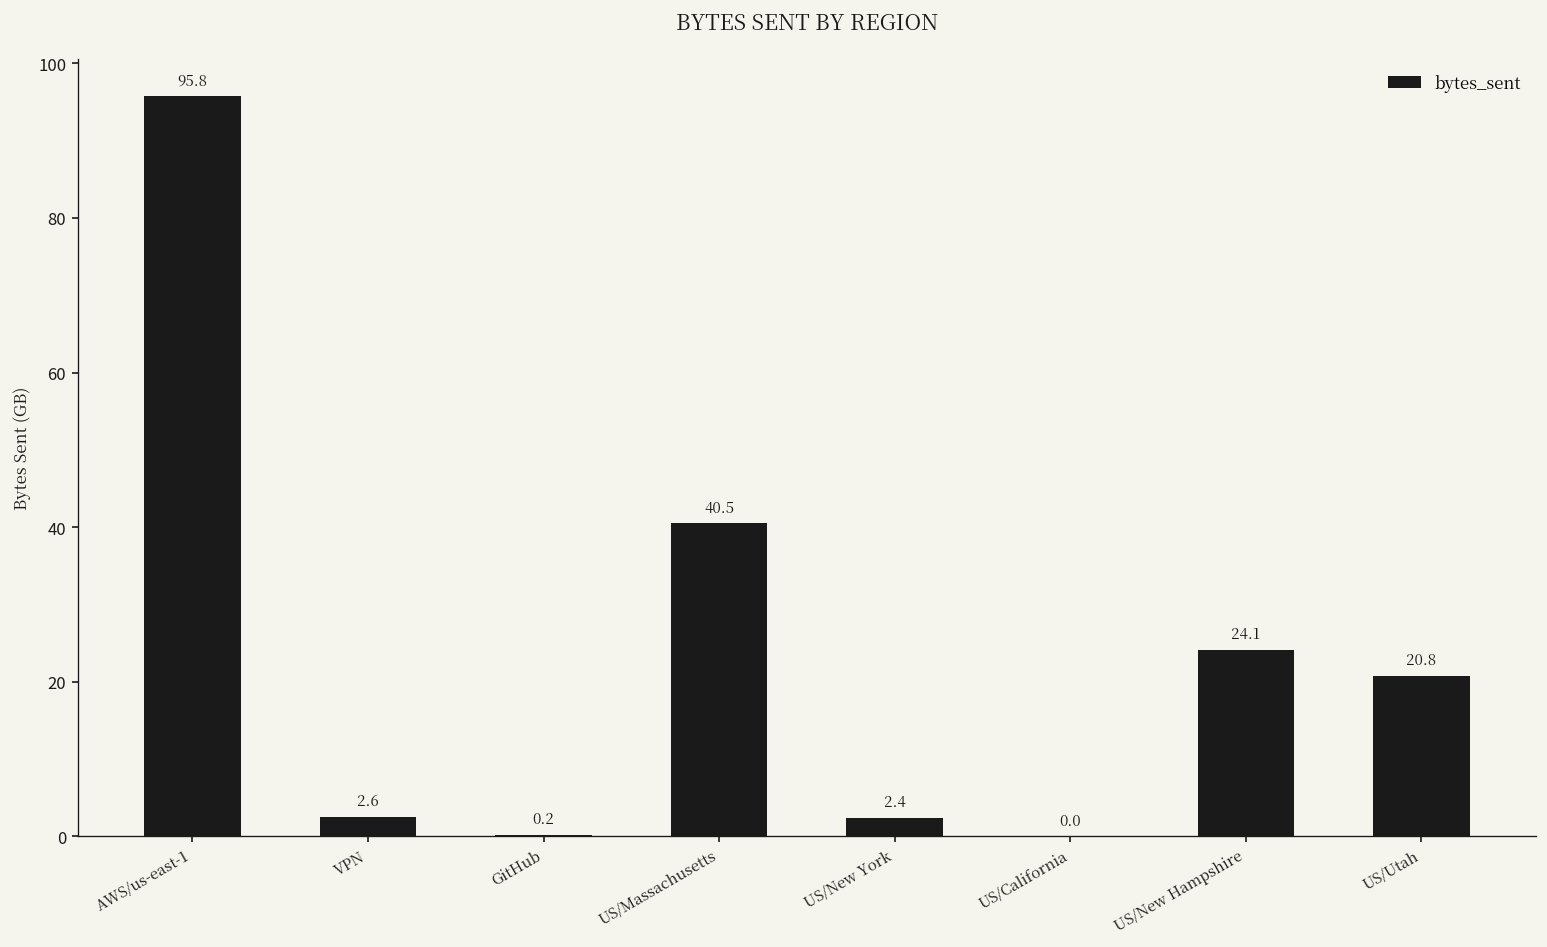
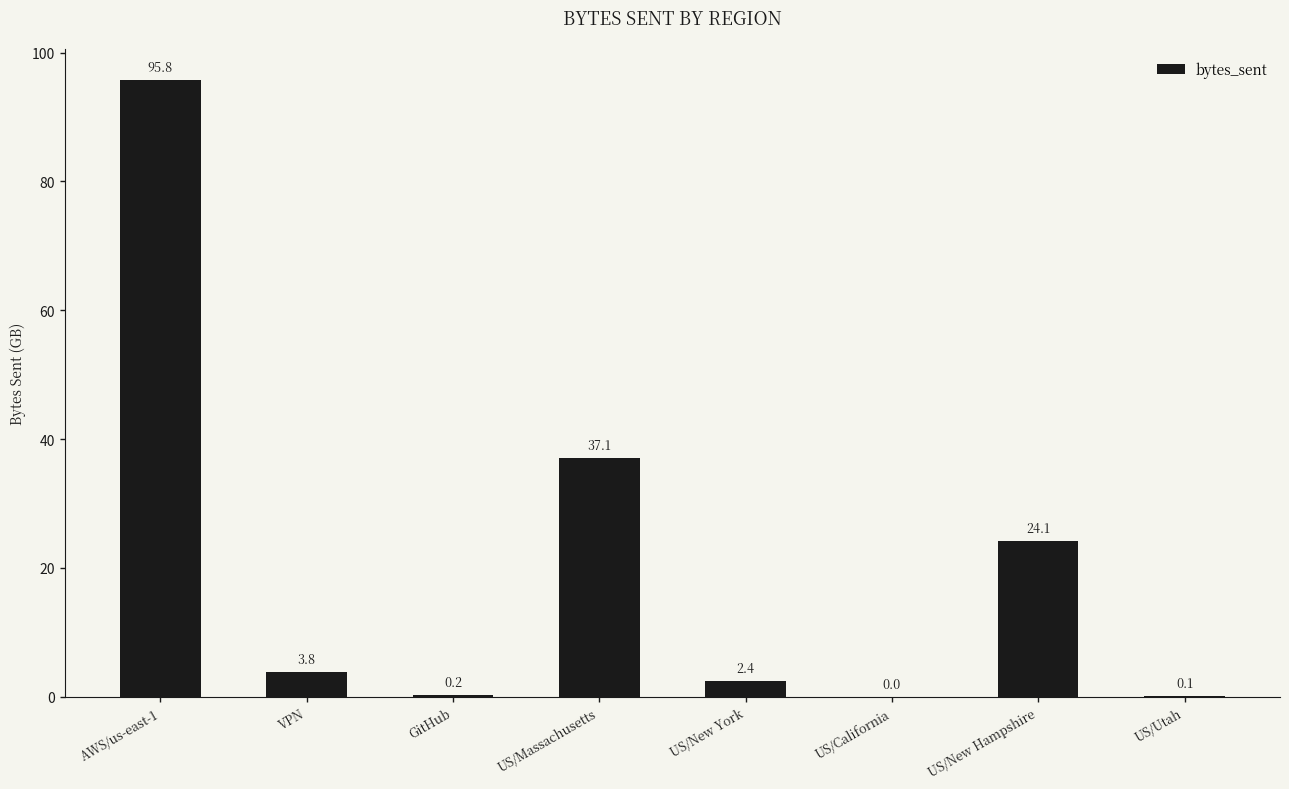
VPN: 2.6 -> 3.8
US/Massachusetts: 40.5 -> 37.1
US/Utah: 20.8 -> 0.1
